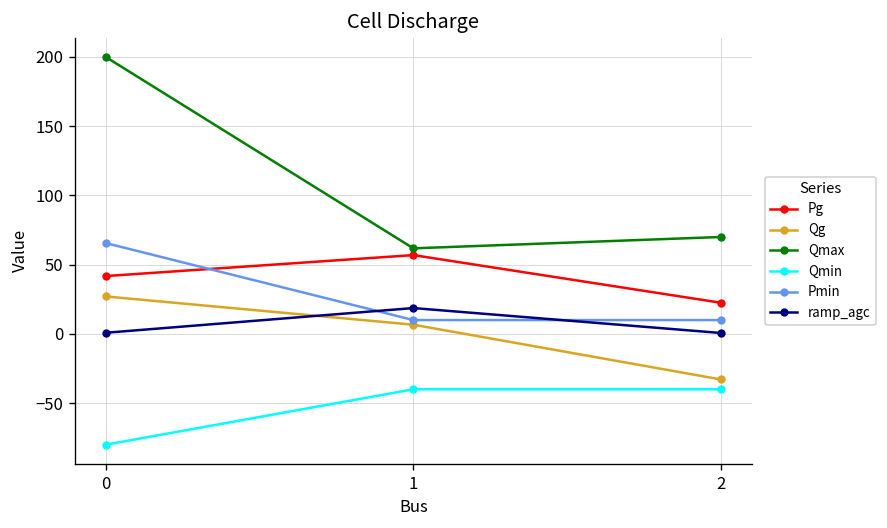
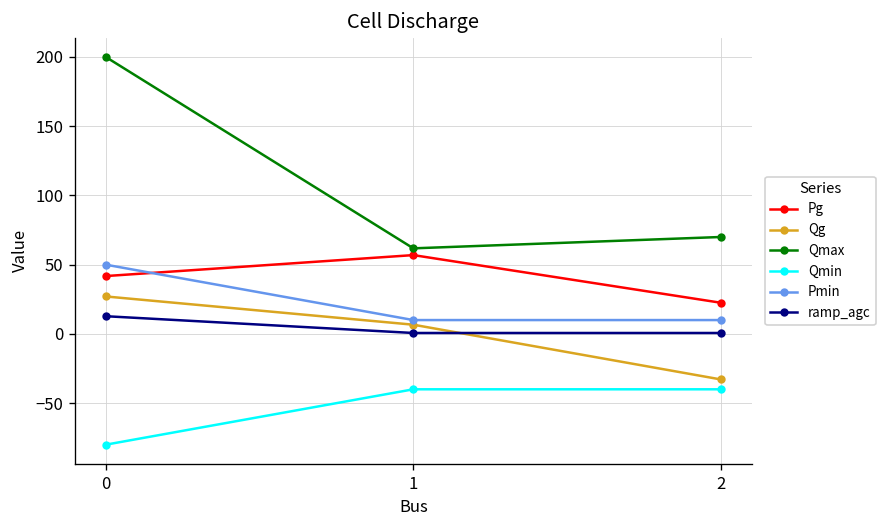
Pmin, 0: 66 -> 50
ramp_agc, 0: 1 -> 13
ramp_agc, 1: 19 -> 1
